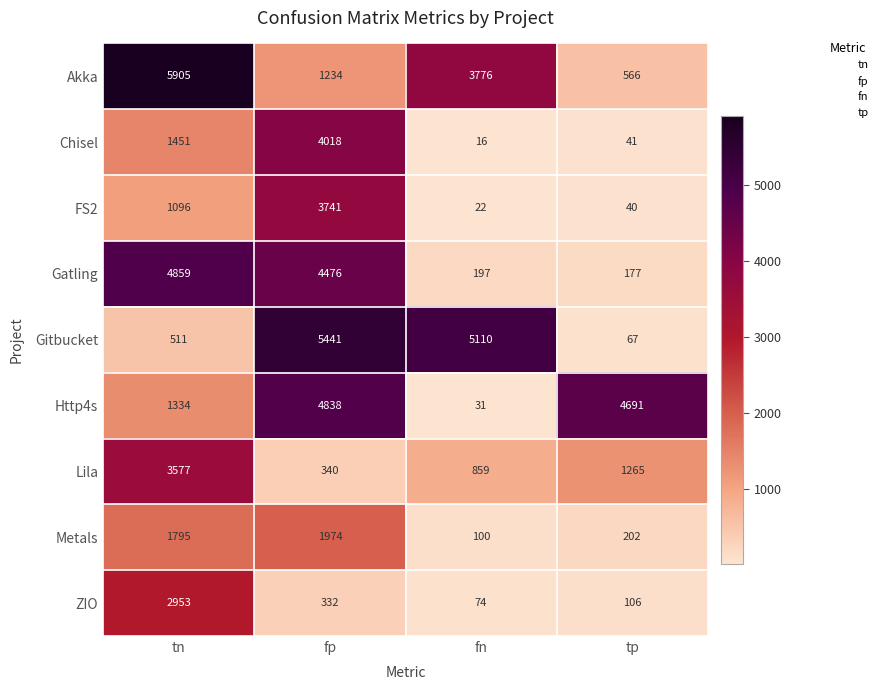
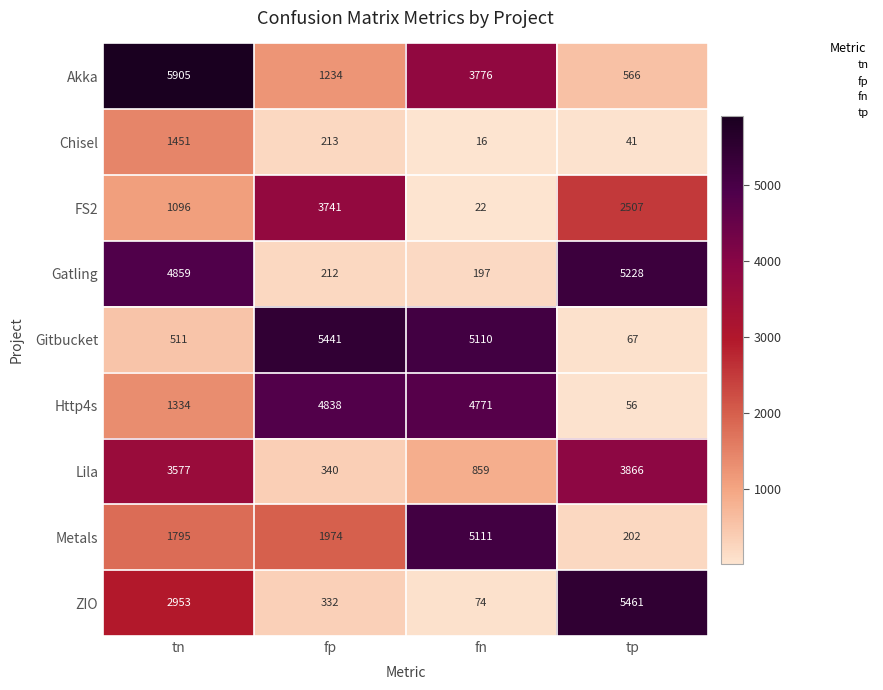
Chisel, fp: 4018 -> 213
FS2, tp: 40 -> 2507
Gatling, fp: 4476 -> 212
Gatling, tp: 177 -> 5228
Http4s, fn: 31 -> 4771
Http4s, tp: 4691 -> 56
Lila, tp: 1265 -> 3866
Metals, fn: 100 -> 5111
ZIO, tp: 106 -> 5461
